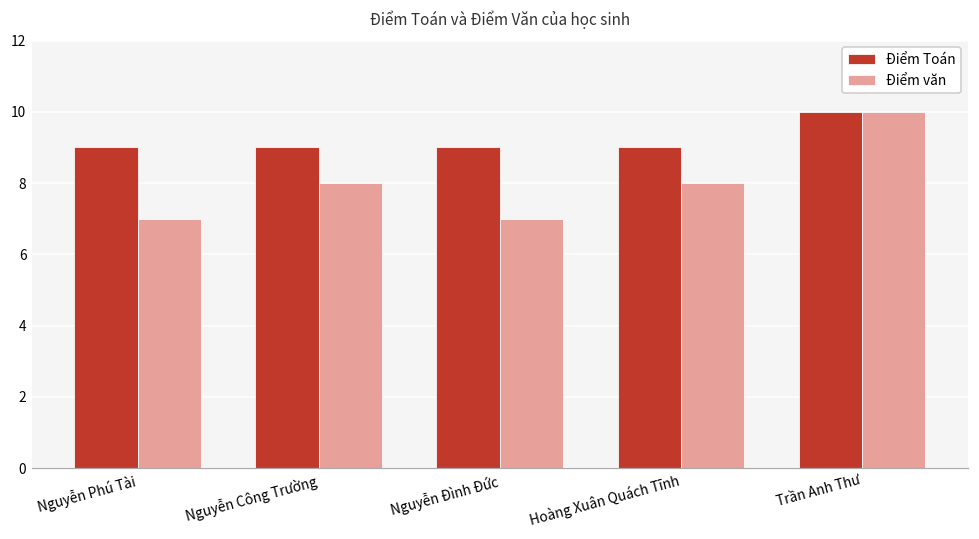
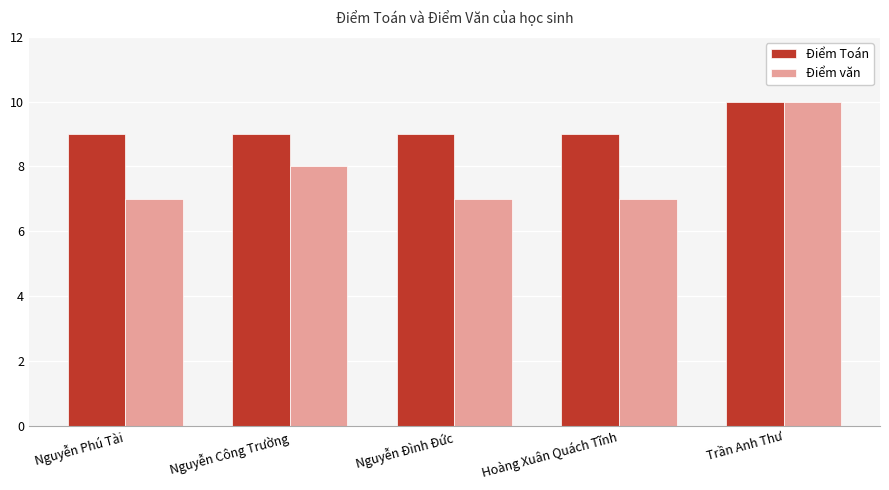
Điểm văn, Hoàng Xuân Quách Tĩnh: 8 -> 7
